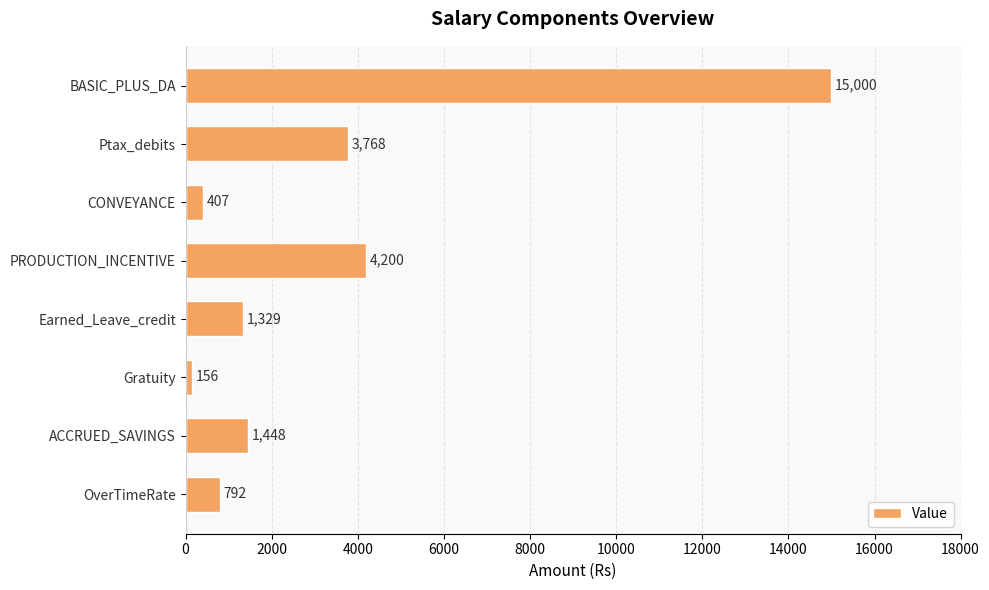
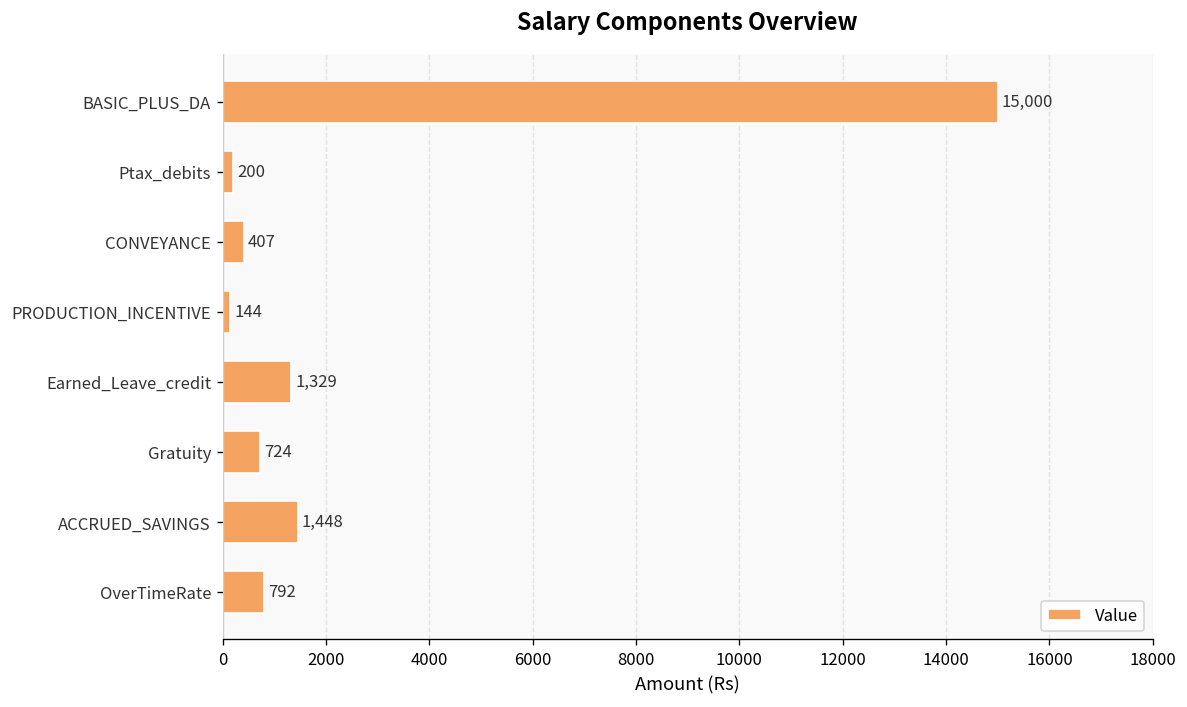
Ptax_debits: 3,768 -> 200
PRODUCTION_INCENTIVE: 4,200 -> 144
Gratuity: 156 -> 724
